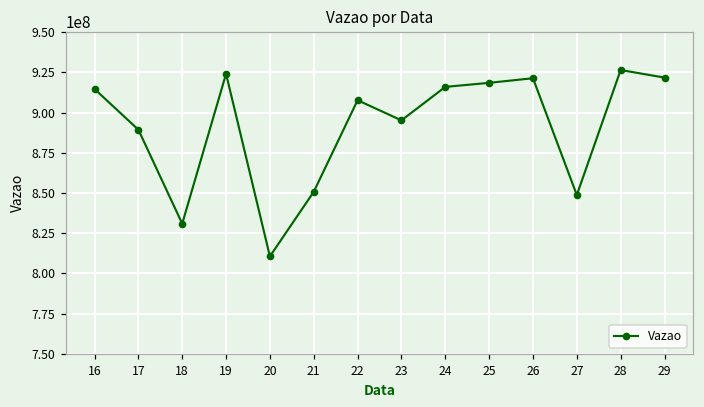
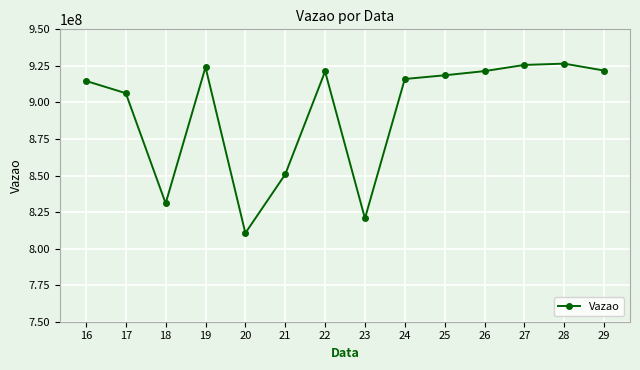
17: 889000000 -> 906000000
22: 908000000 -> 921000000
23: 895000000 -> 821000000
27: 849000000 -> 926000000
